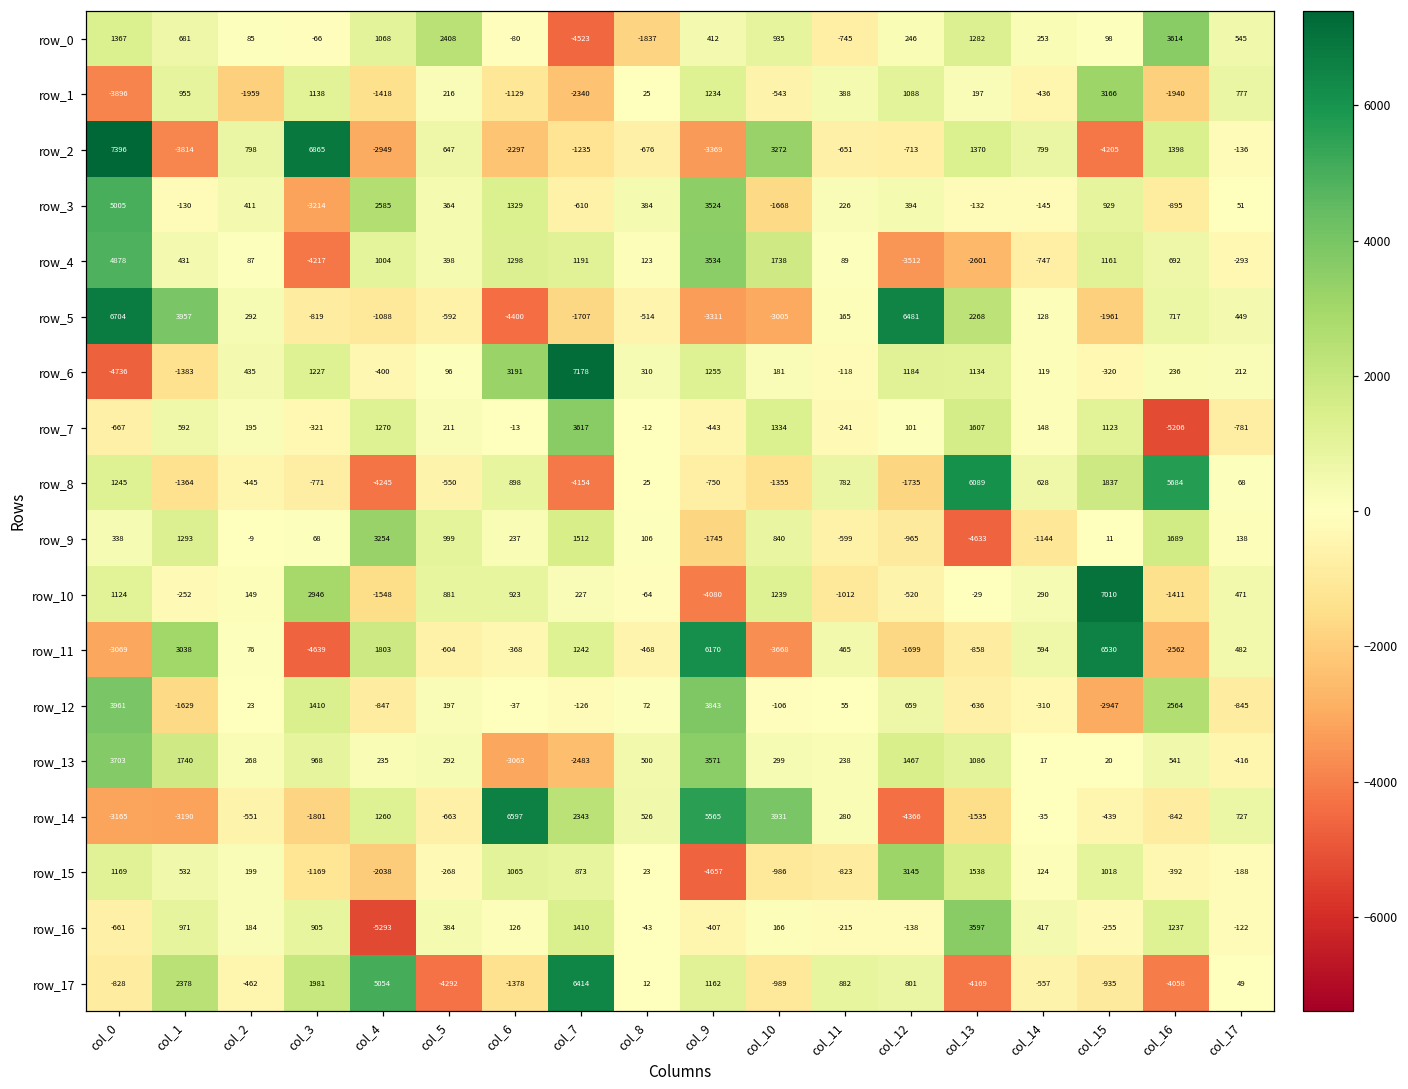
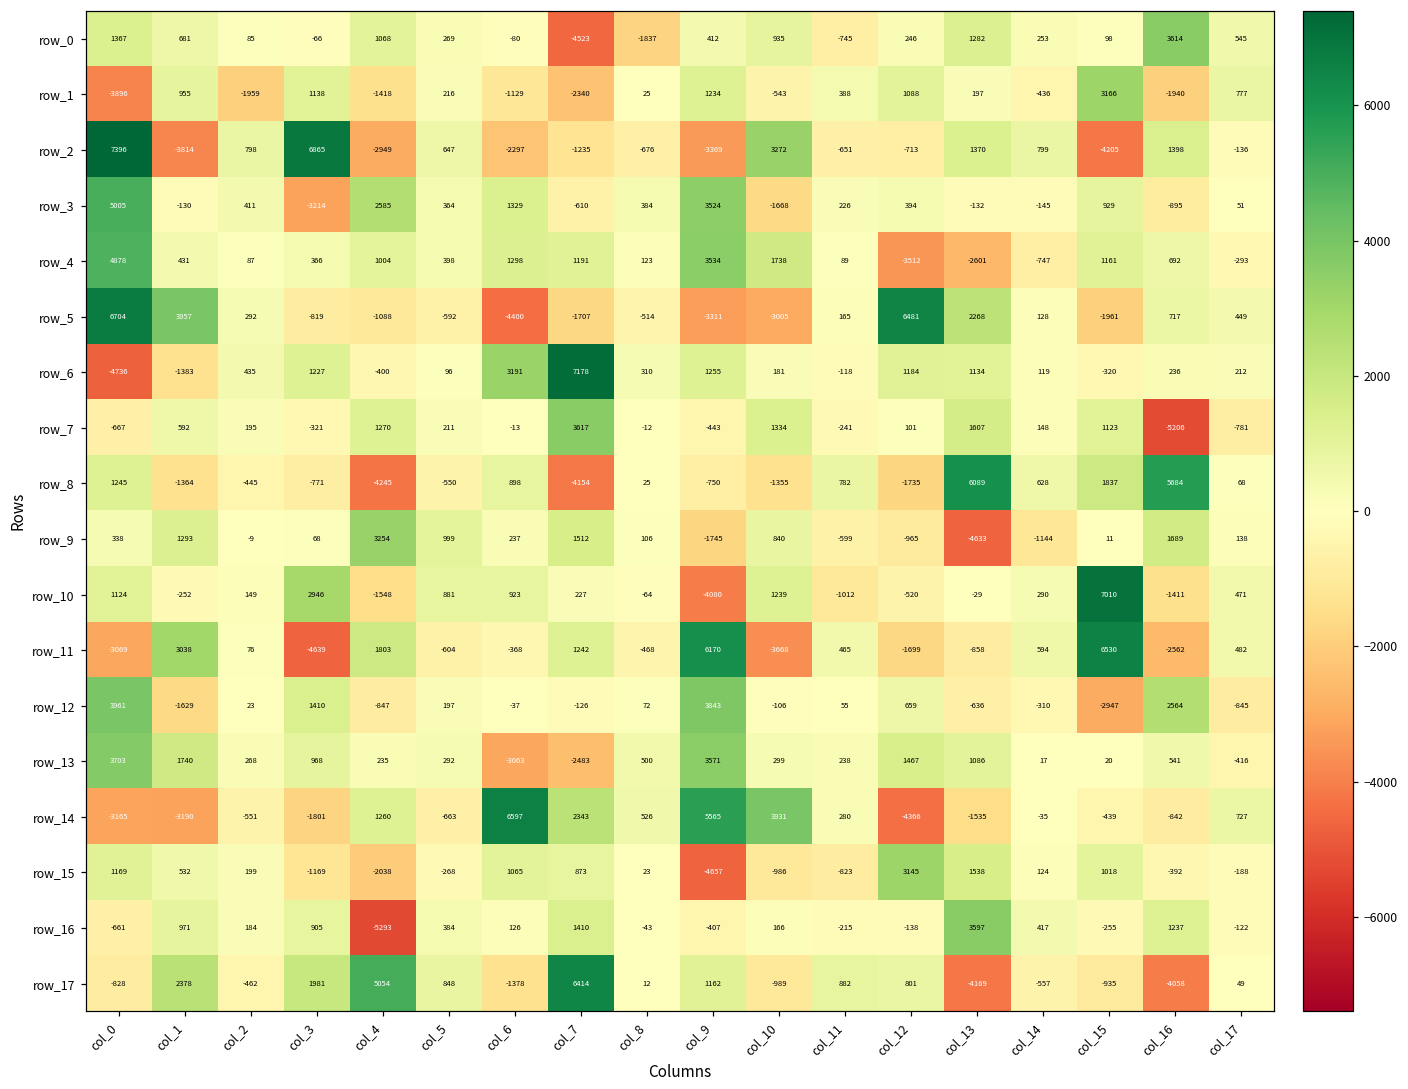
row_0, col_5: 2408 -> 269
row_4, col_3: -4217 -> 366
row_17, col_5: -4292 -> 848
